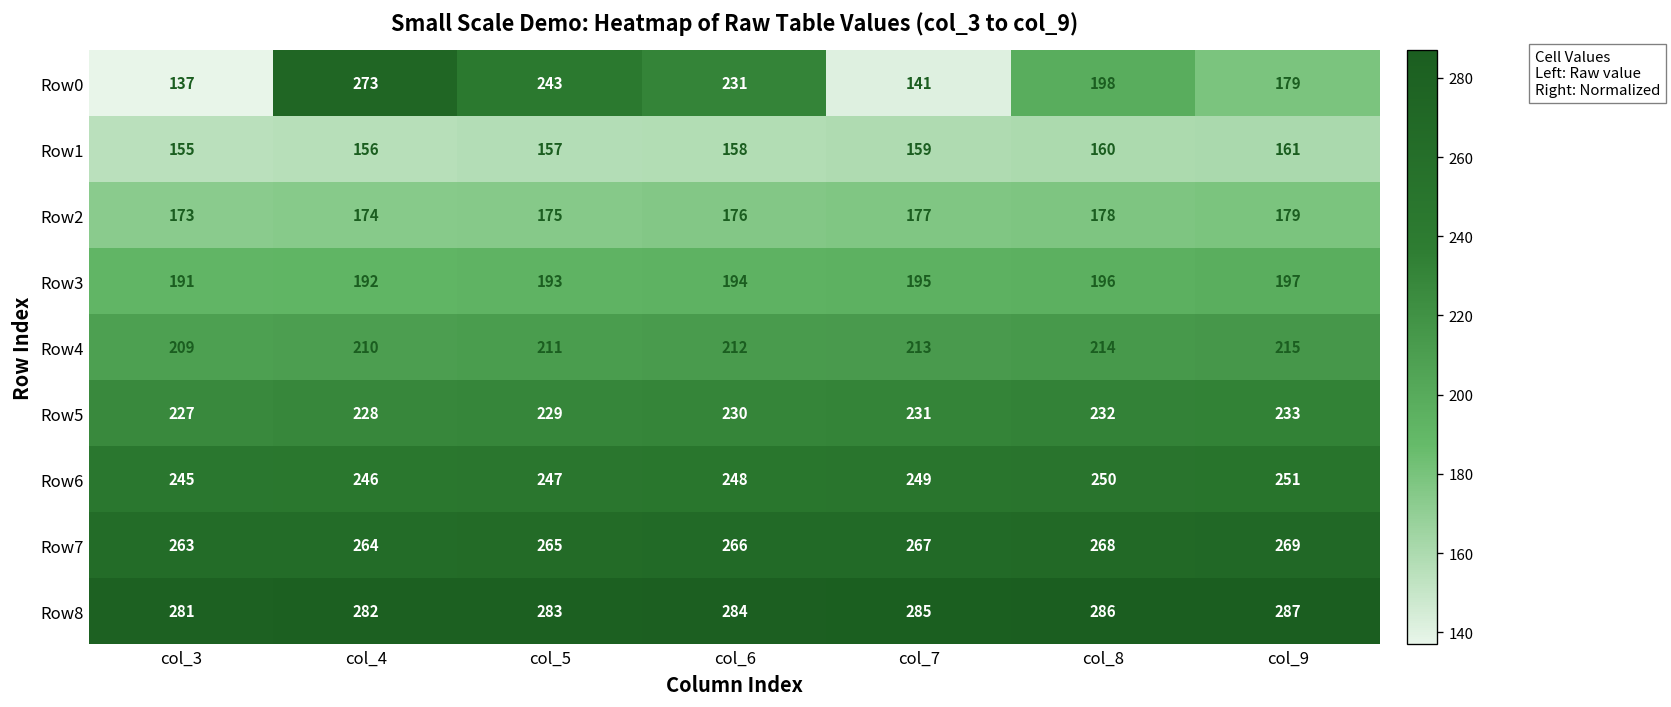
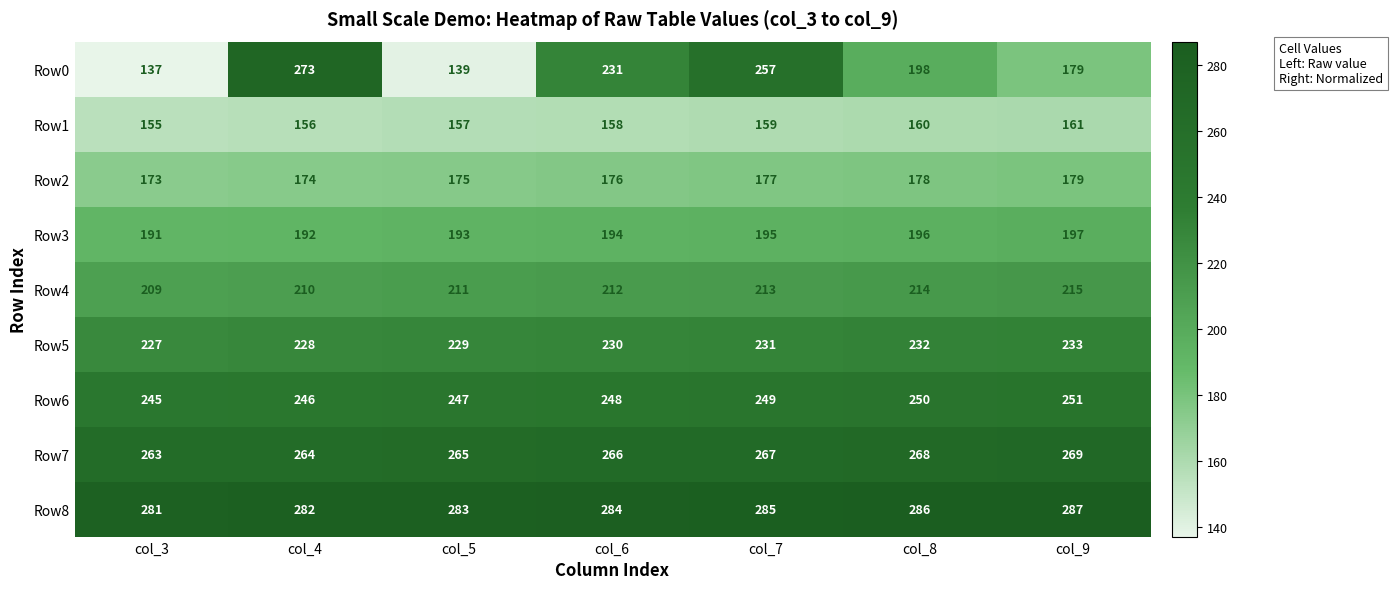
Row0, col_5: 243 -> 139
Row0, col_7: 141 -> 257
